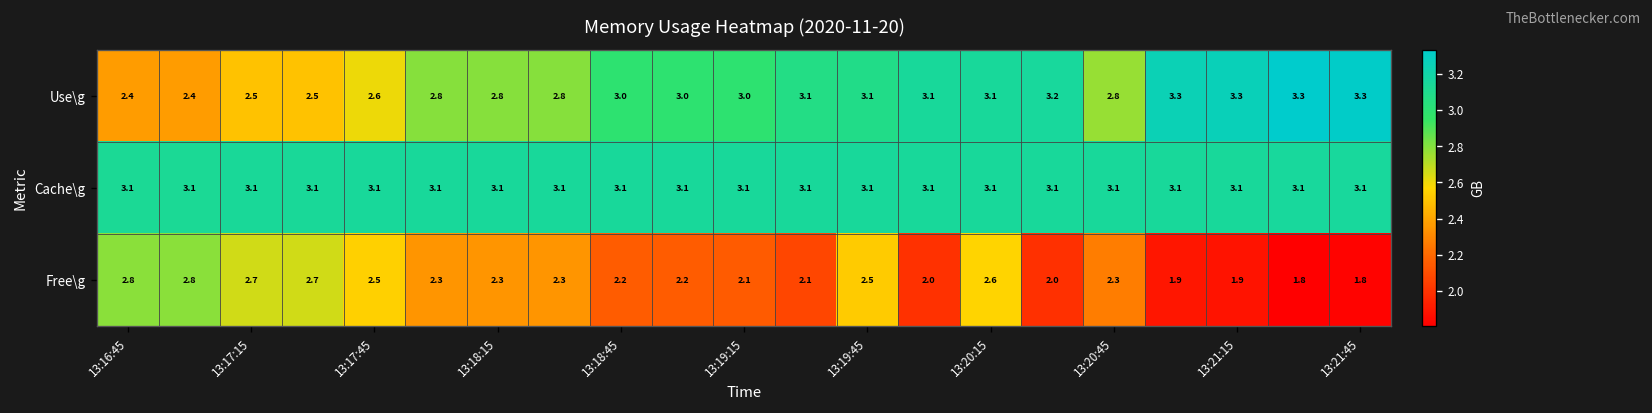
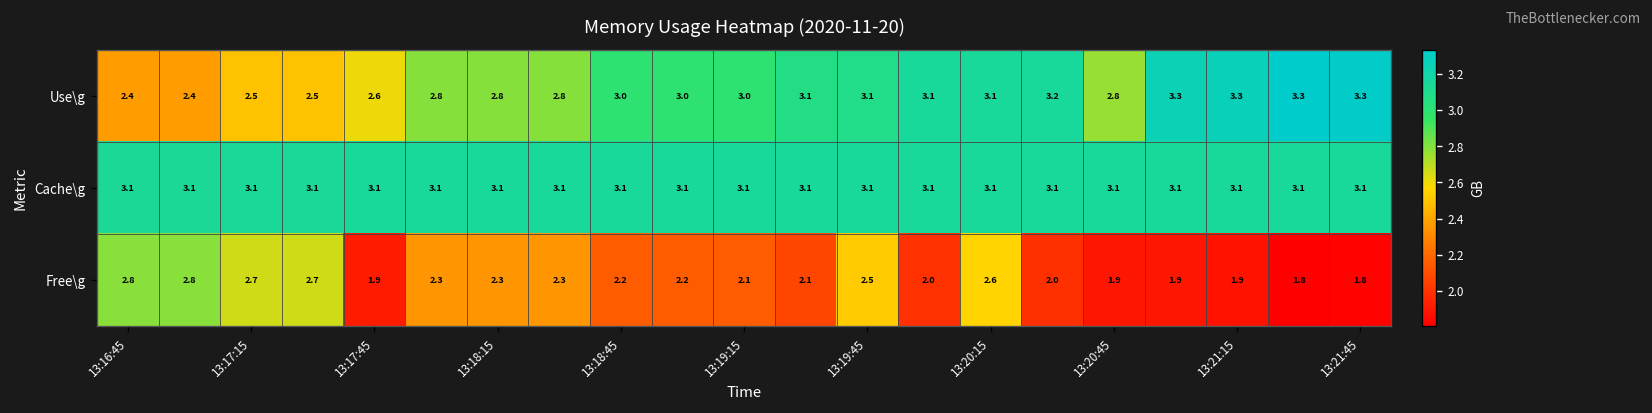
Free\g, 13:17:45: 2.5 -> 1.9
Free\g, 13:20:45: 2.3 -> 1.9
